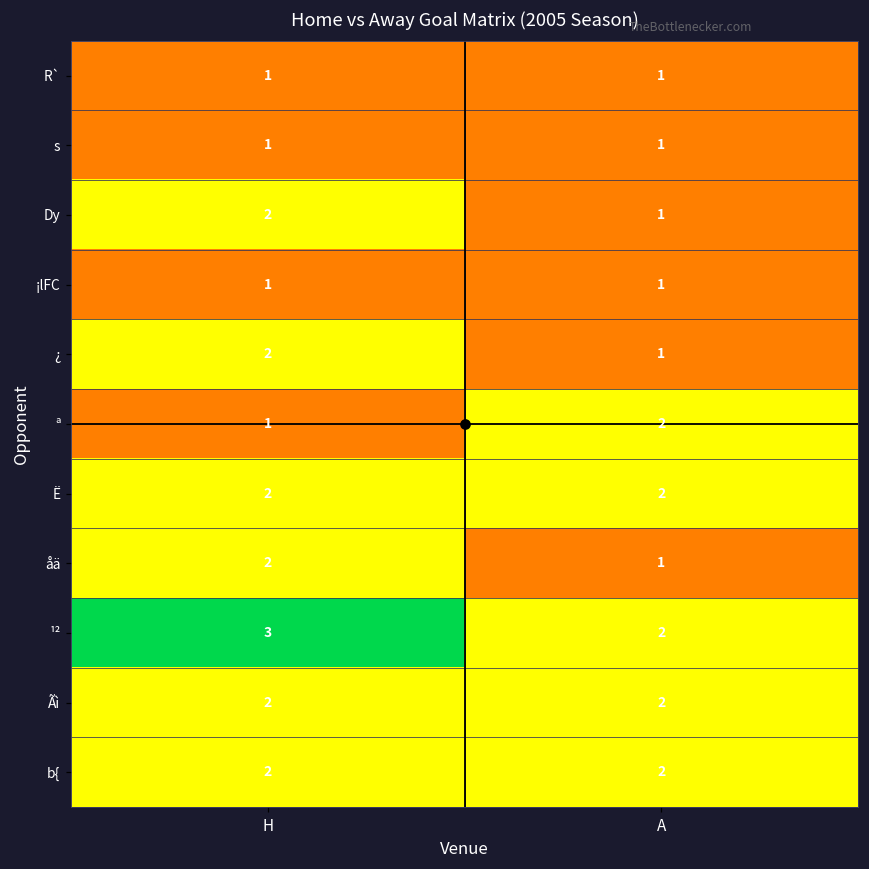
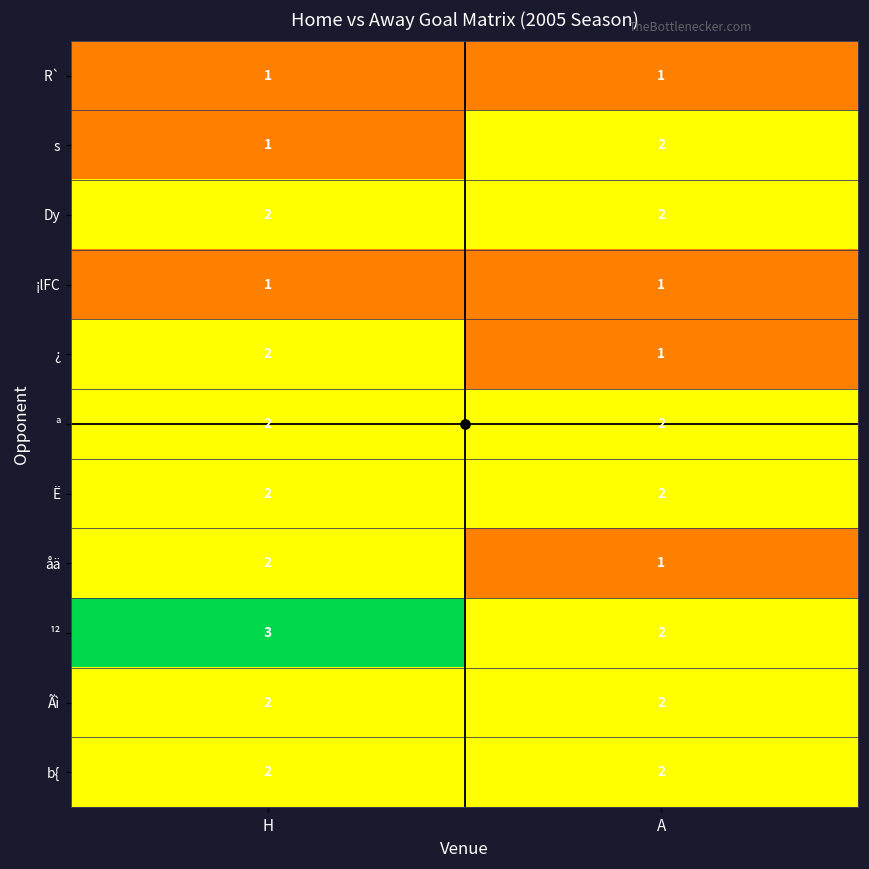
s, A: 1 -> 2
Dy, A: 1 -> 2
ª, H: 1 -> 2
